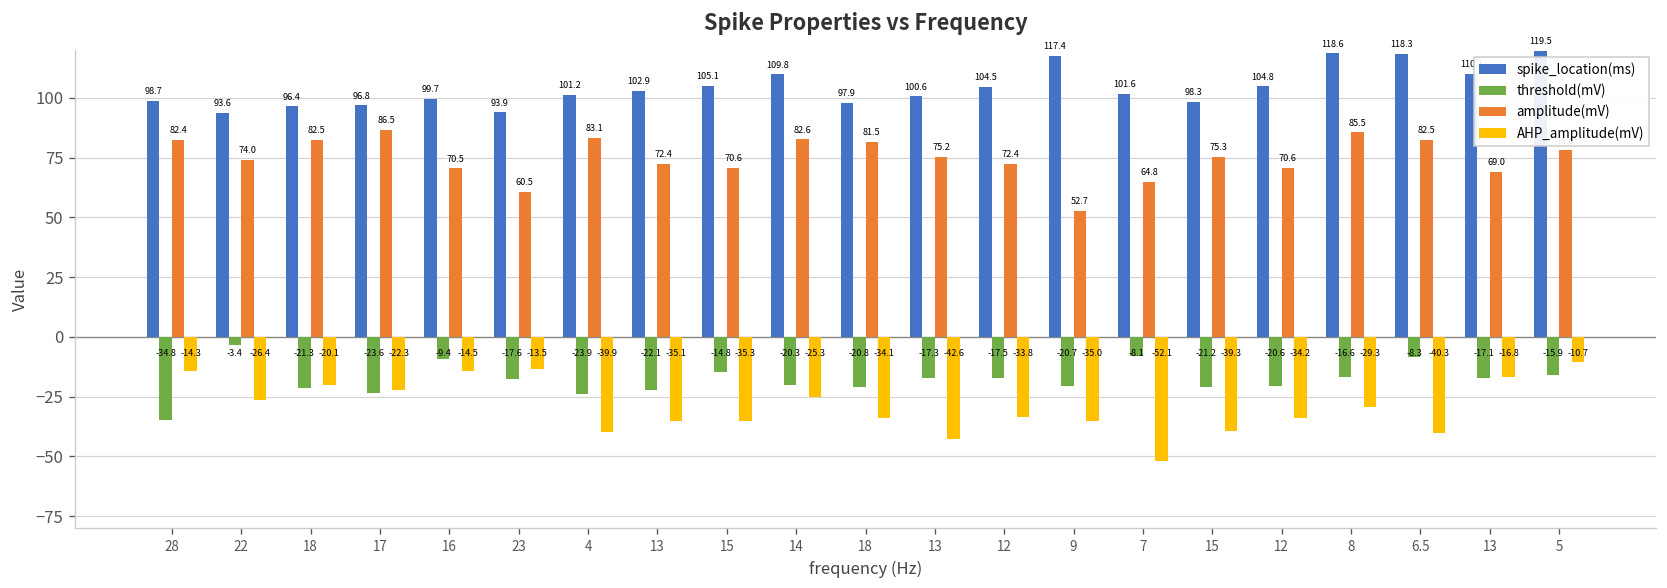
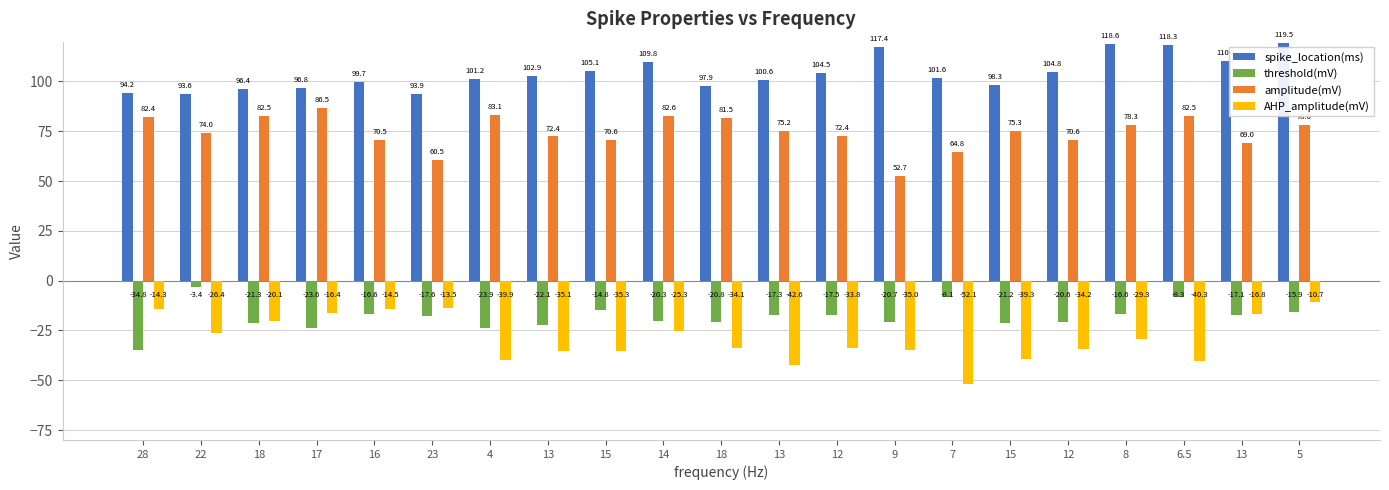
spike_location(ms), 28: 98.7 -> 94.2
AHP_amplitude(mV), 17: -22.3 -> -16.4
threshold(mV), 16: -9.4 -> -16.6
amplitude(mV), 8: 85.5 -> 78.3
